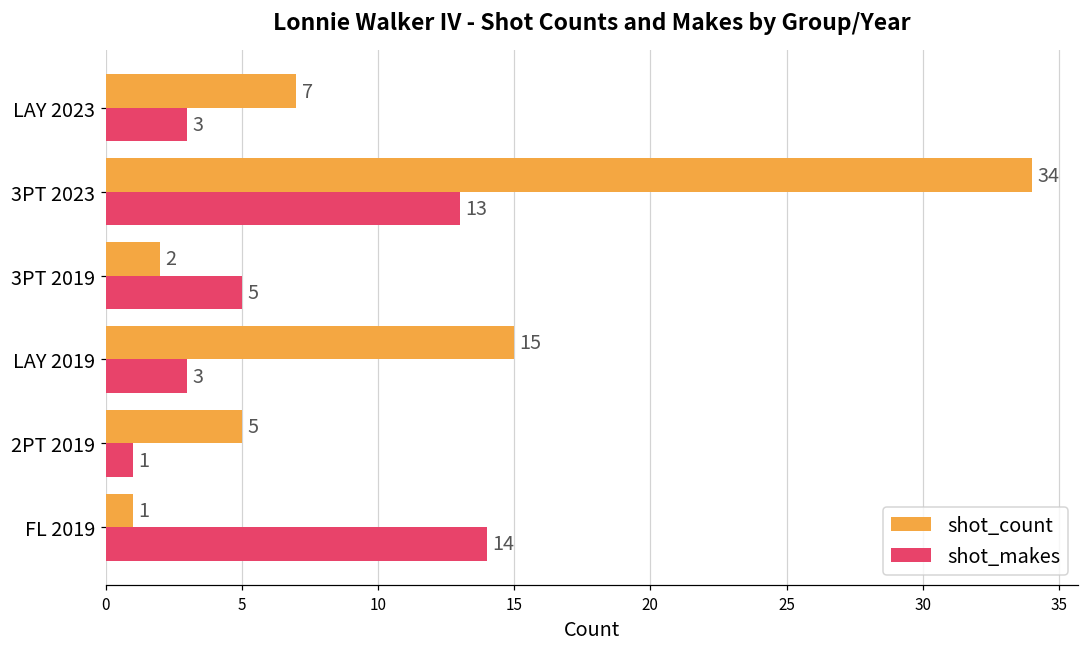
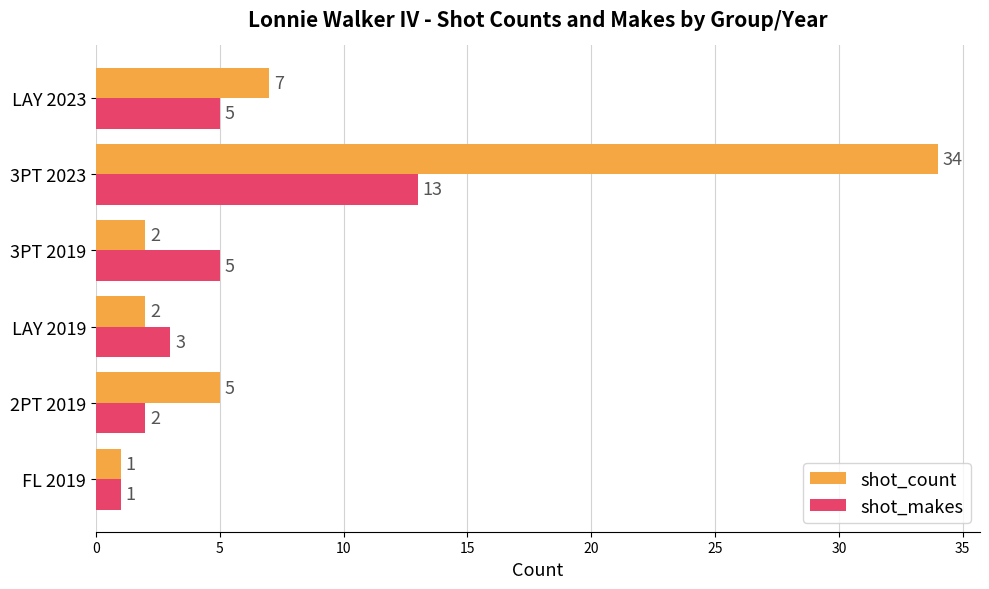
shot_makes, LAY 2023: 3 -> 5
shot_count, LAY 2019: 15 -> 2
shot_makes, 2PT 2019: 1 -> 2
shot_makes, FL 2019: 14 -> 1
